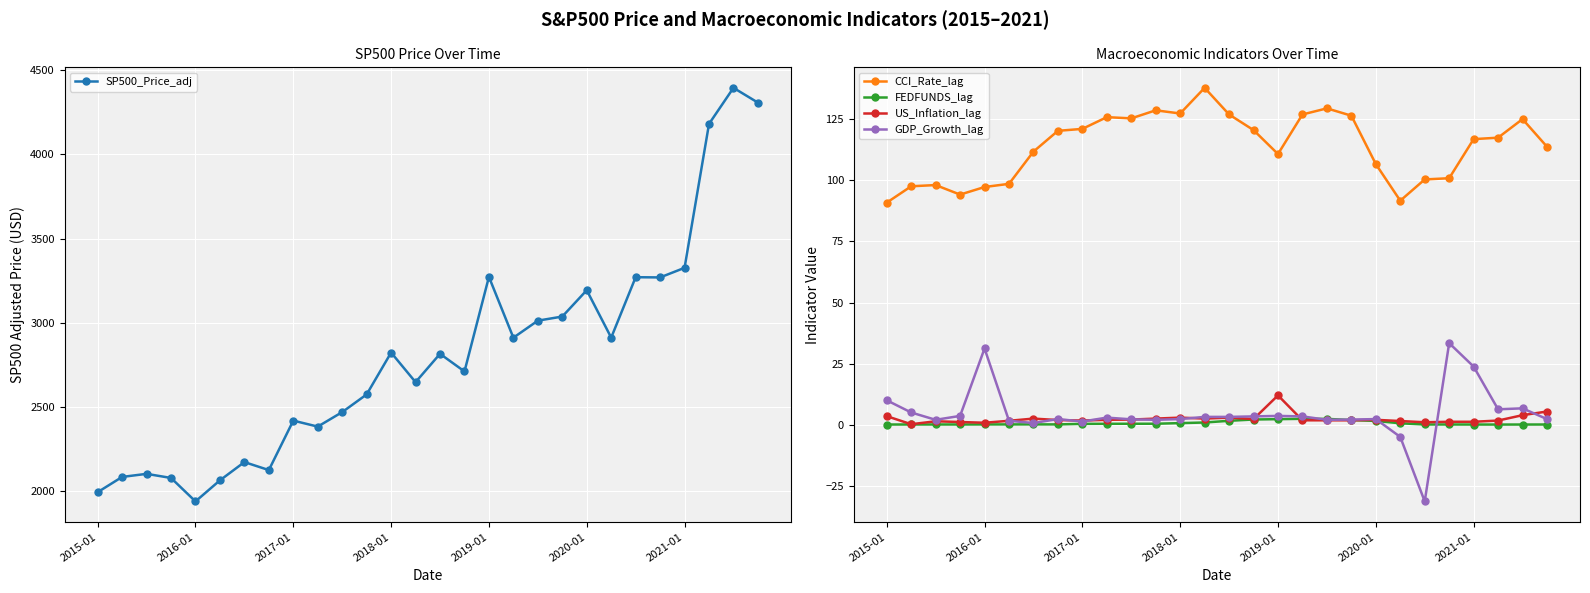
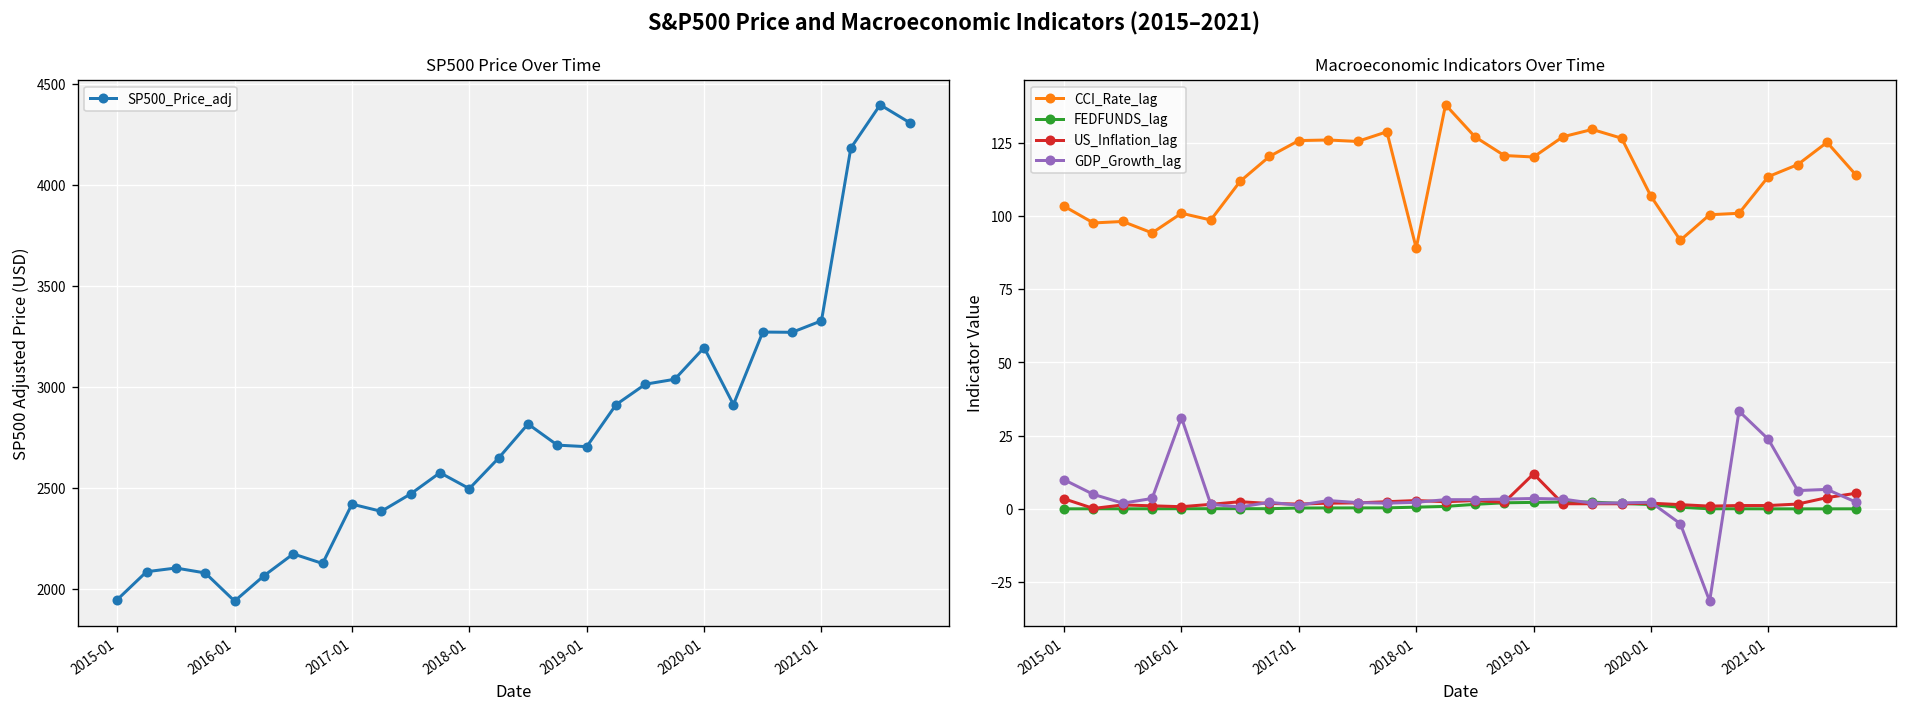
SP500 Price Over Time, 2015-01: 2000 -> 1950
SP500 Price Over Time, 2018-01: 2820 -> 2500
SP500 Price Over Time, 2019-01: 3270 -> 2700
Macroeconomic Indicators Over Time, CCI_Rate_lag, 2015-01: 91 -> 103
Macroeconomic Indicators Over Time, CCI_Rate_lag, 2016-01: 97 -> 101
Macroeconomic Indicators Over Time, CCI_Rate_lag, 2017-01: 121 -> 126
Macroeconomic Indicators Over Time, CCI_Rate_lag, 2018-01: 127 -> 89
Macroeconomic Indicators Over Time, CCI_Rate_lag, 2019-01: 111 -> 120
Macroeconomic Indicators Over Time, CCI_Rate_lag, 2021-01: 117 -> 113
